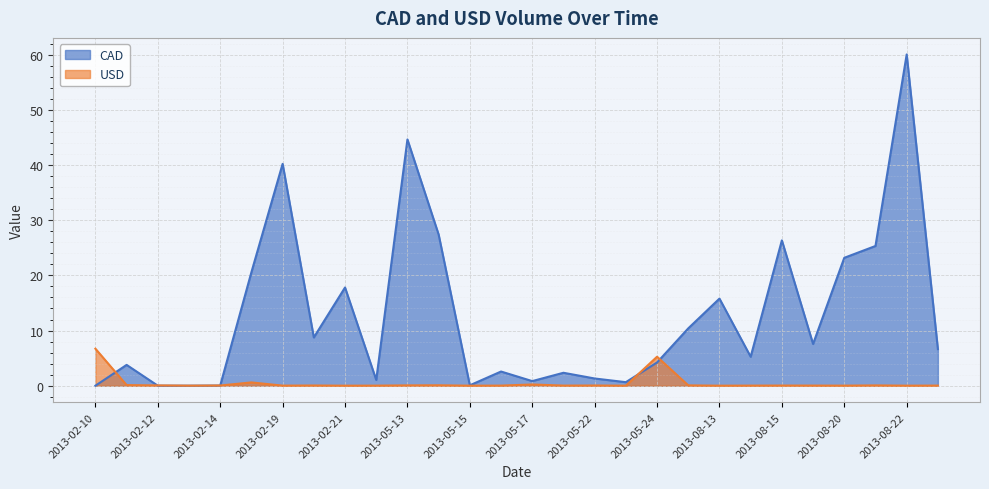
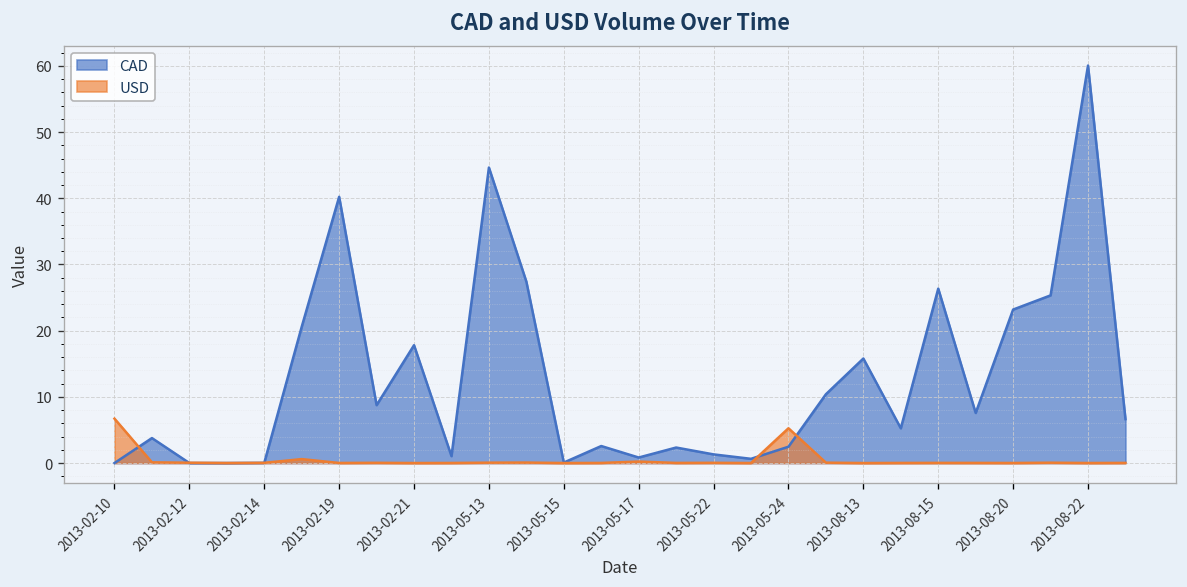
CAD, 2013-05-24: 4 -> 2
